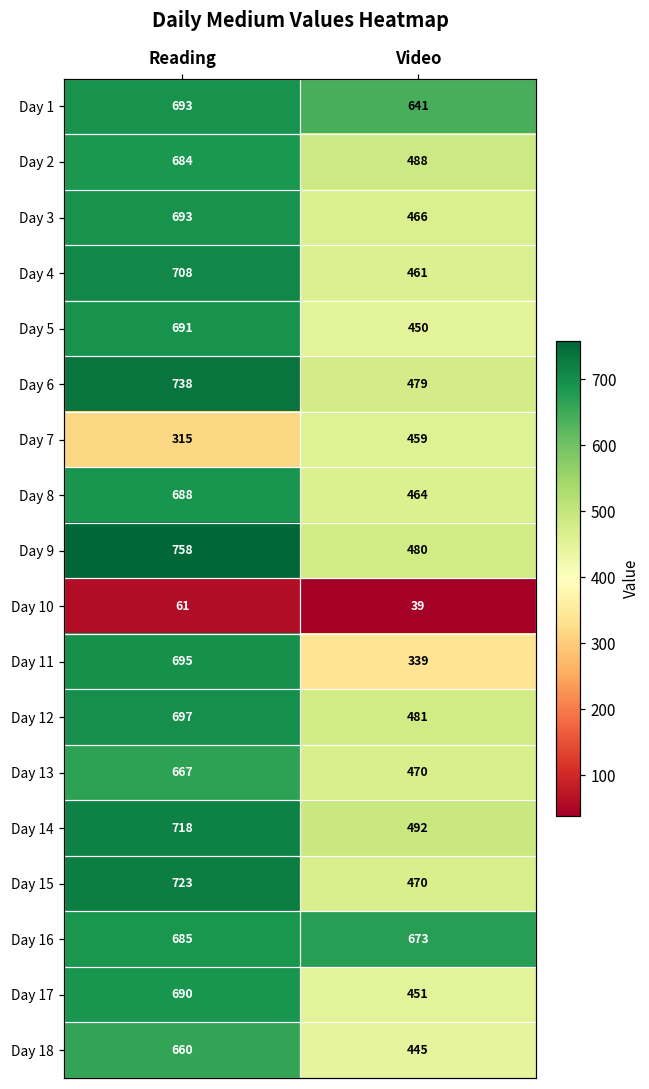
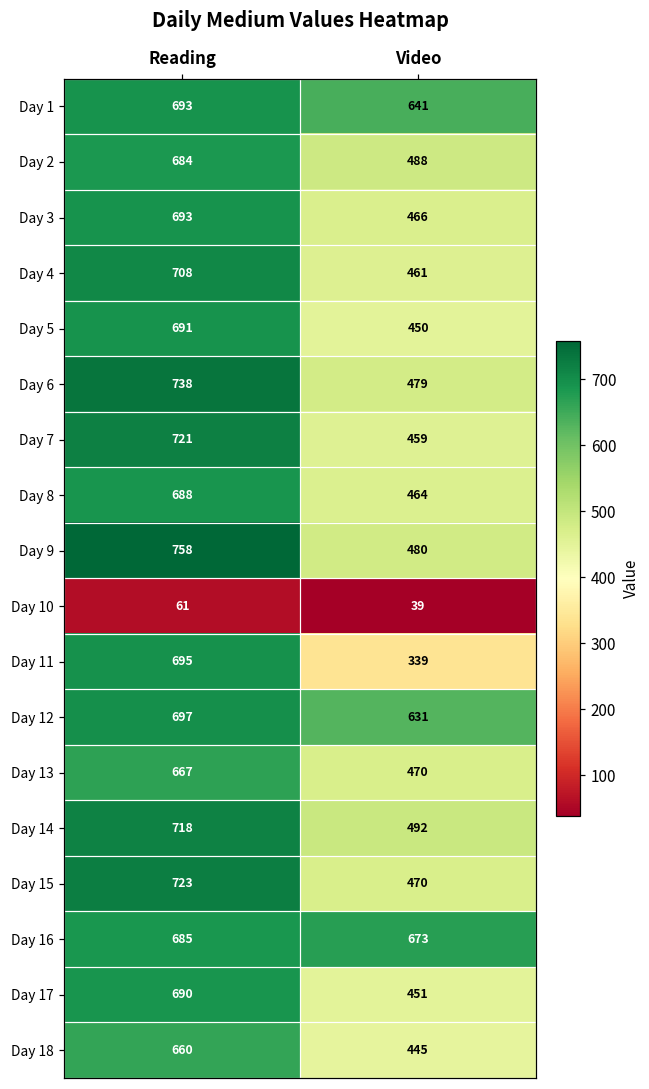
Day 7, Reading: 315 -> 721
Day 12, Video: 481 -> 631
